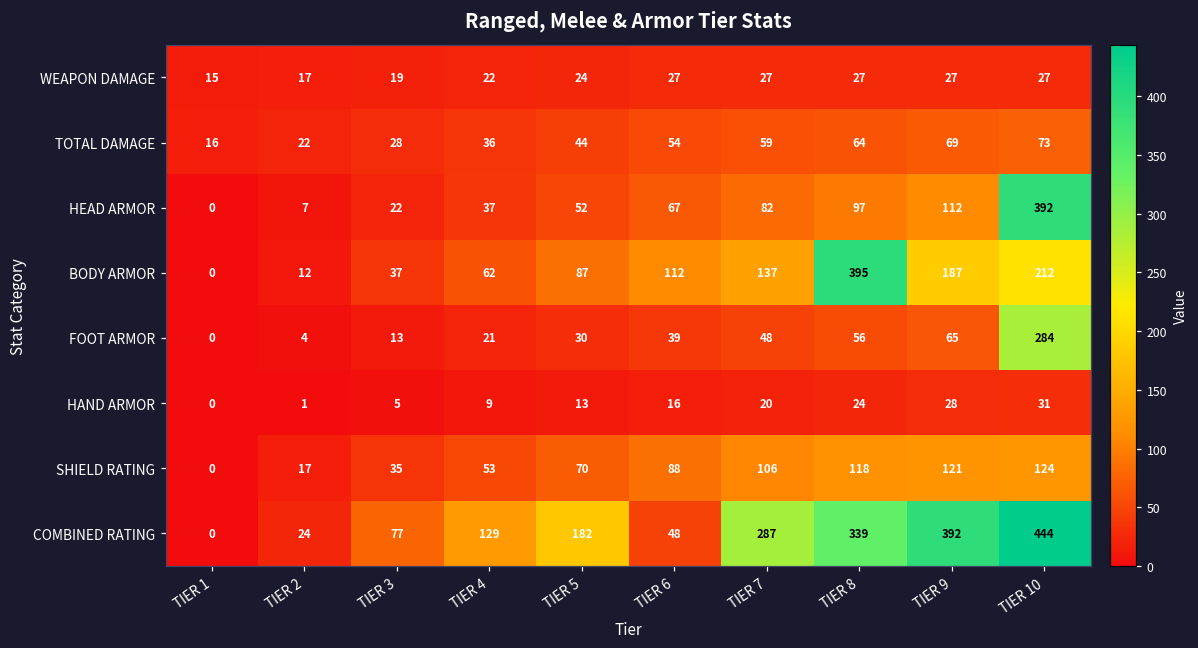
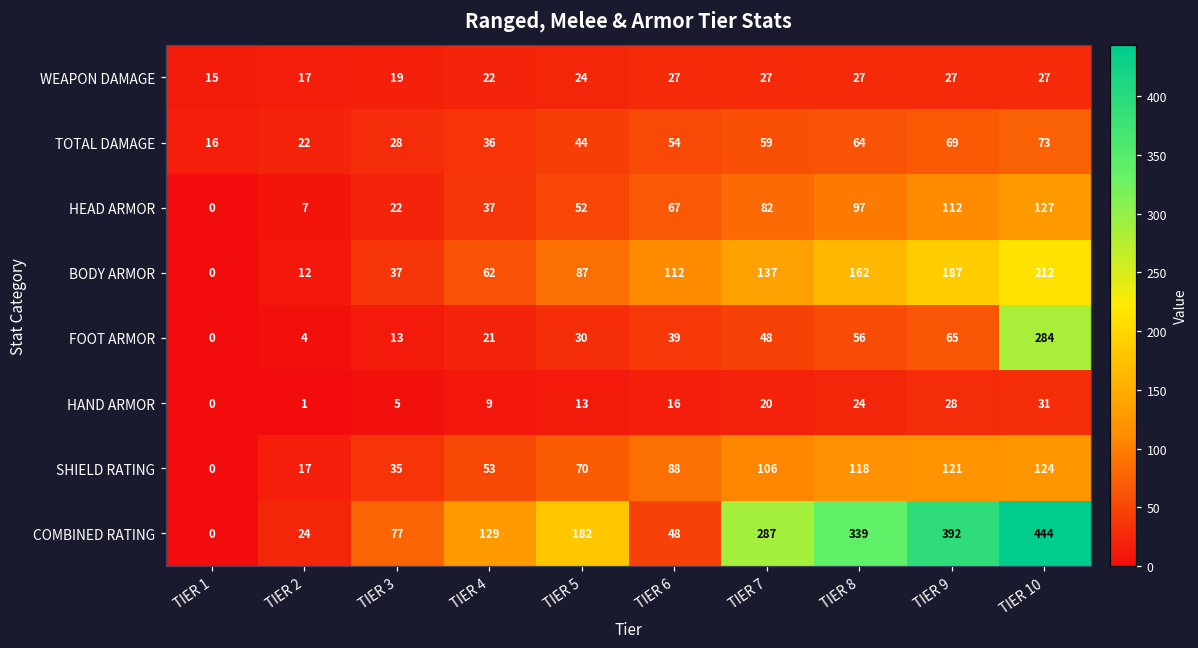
HEAD ARMOR, TIER 10: 392 -> 127
BODY ARMOR, TIER 8: 395 -> 162
